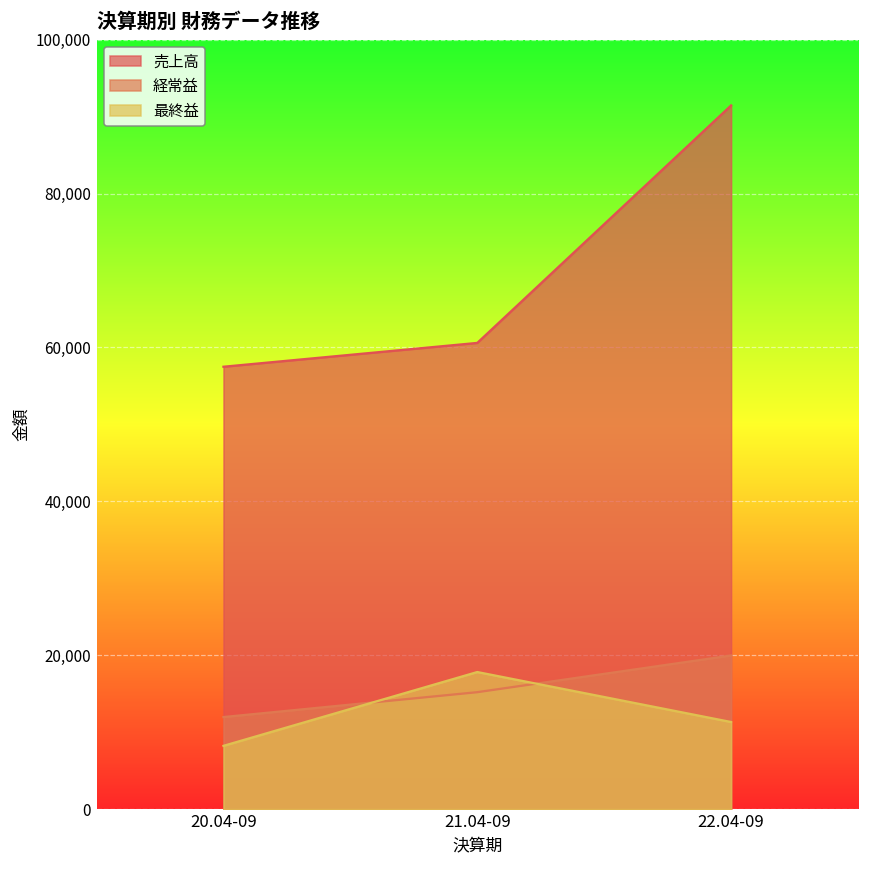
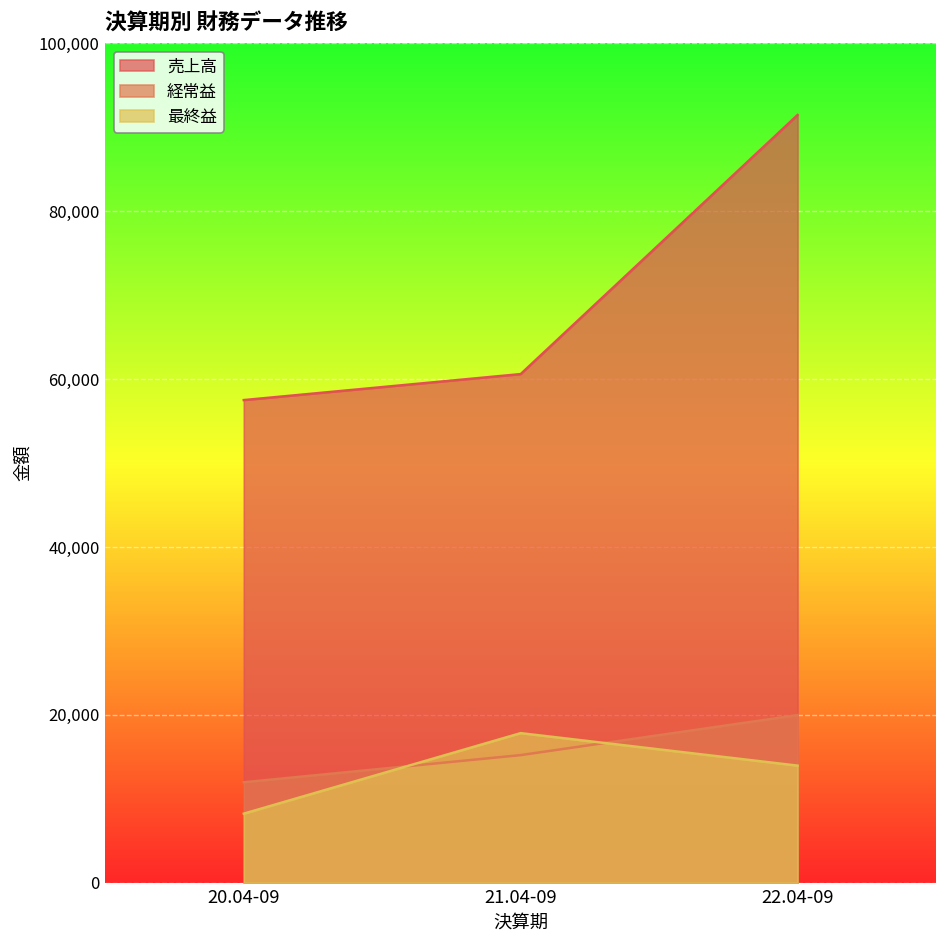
最終益, 22.04-09: 11,000 -> 14,000
